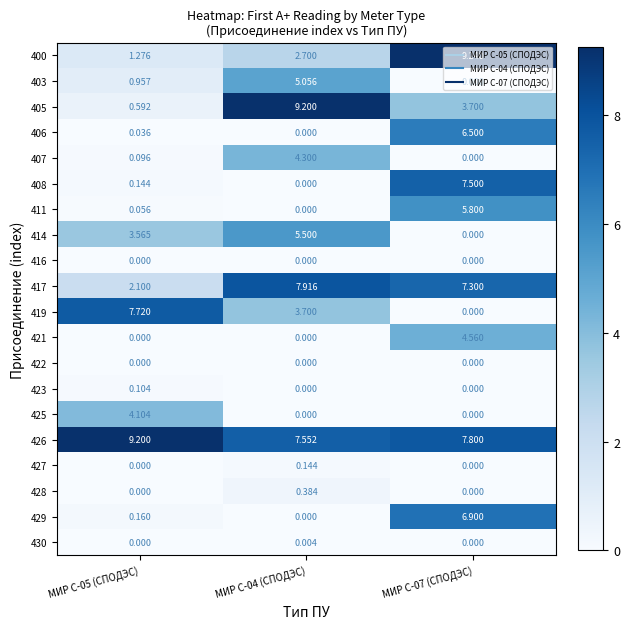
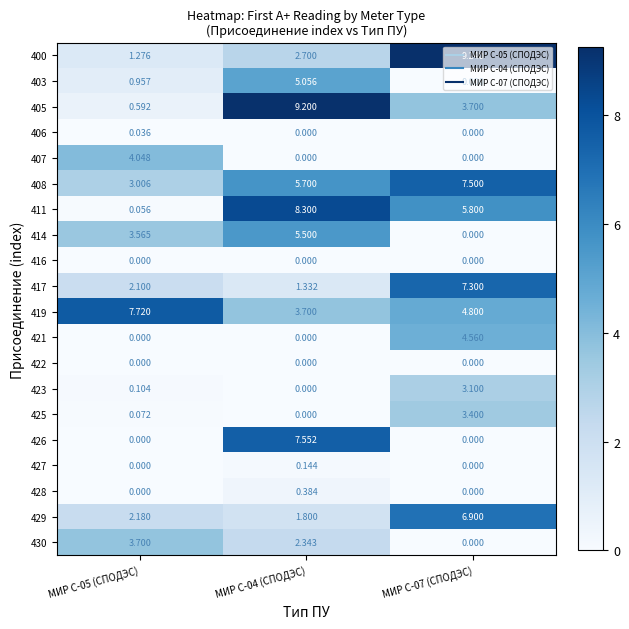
406, МИР С-07 (СПОДЭС): 6.500 -> 0.000
407, МИР С-05 (СПОДЭС): 0.096 -> 4.048
407, МИР С-04 (СПОДЭС): 4.300 -> 0.000
408, МИР С-05 (СПОДЭС): 0.144 -> 3.006
408, МИР С-04 (СПОДЭС): 0.000 -> 5.700
411, МИР С-04 (СПОДЭС): 0.000 -> 8.300
417, МИР С-04 (СПОДЭС): 7.916 -> 1.332
419, МИР С-07 (СПОДЭС): 0.000 -> 4.800
423, МИР С-07 (СПОДЭС): 0.000 -> 3.100
425, МИР С-05 (СПОДЭС): 4.104 -> 0.072
425, МИР С-07 (СПОДЭС): 0.000 -> 3.400
426, МИР С-05 (СПОДЭС): 9.200 -> 0.000
426, МИР С-07 (СПОДЭС): 7.800 -> 0.000
429, МИР С-05 (СПОДЭС): 0.160 -> 2.180
429, МИР С-04 (СПОДЭС): 0.000 -> 1.800
430, МИР С-05 (СПОДЭС): 0.000 -> 3.700
430, МИР С-04 (СПОДЭС): 0.004 -> 2.343
